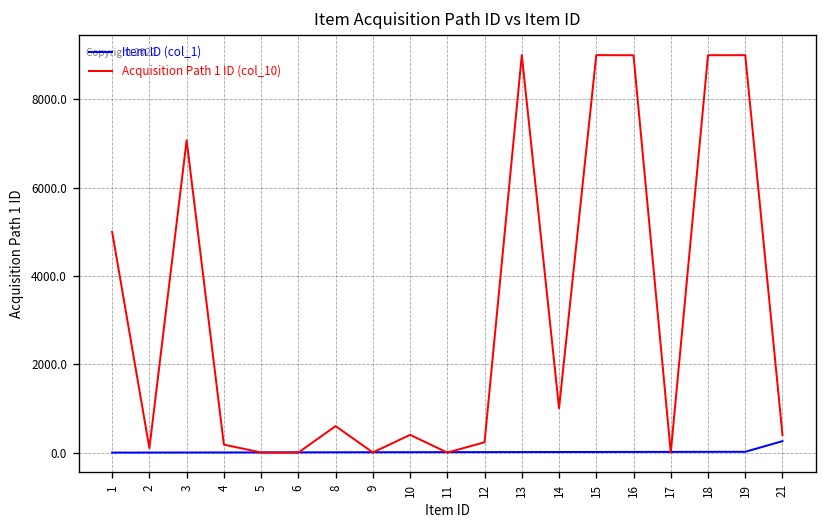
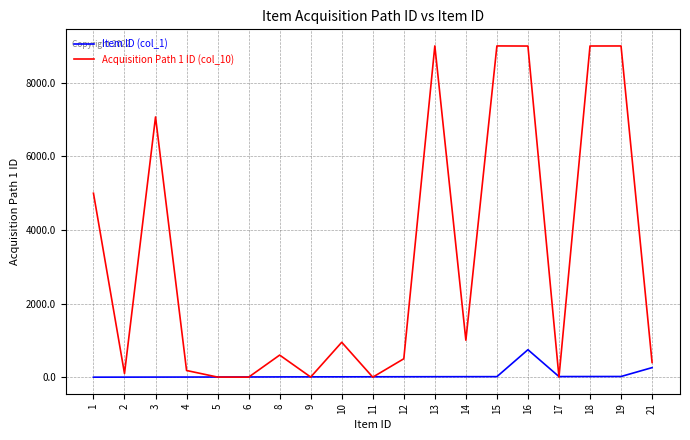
Acquisition Path 1 ID (col_10), 10: 400 -> 900
Acquisition Path 1 ID (col_10), 12: 200 -> 500
Item ID (col_1), 16: 0 -> 700
